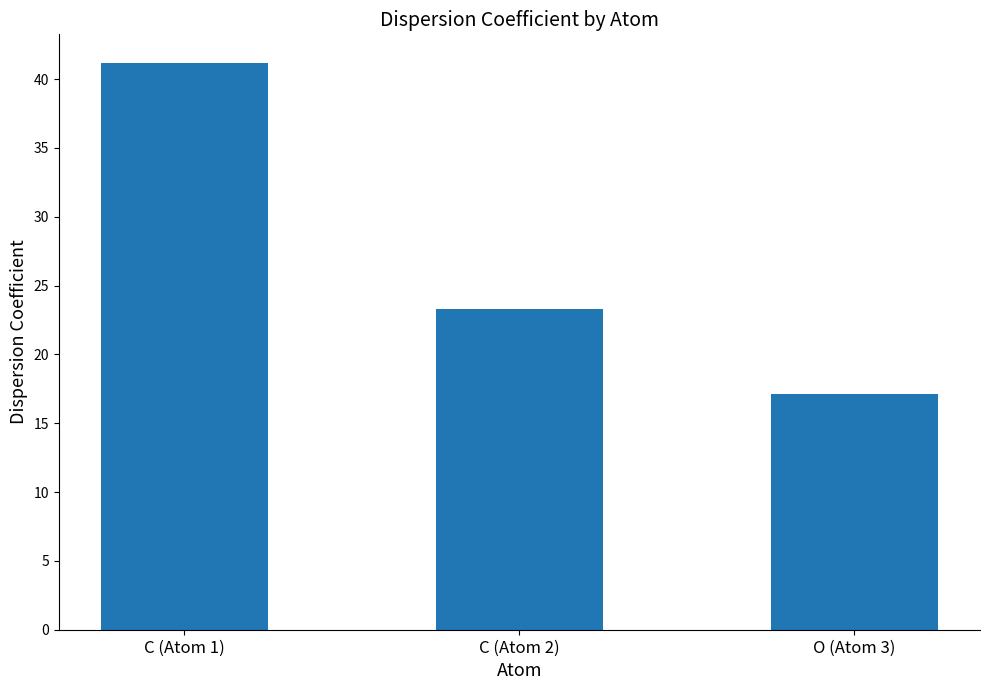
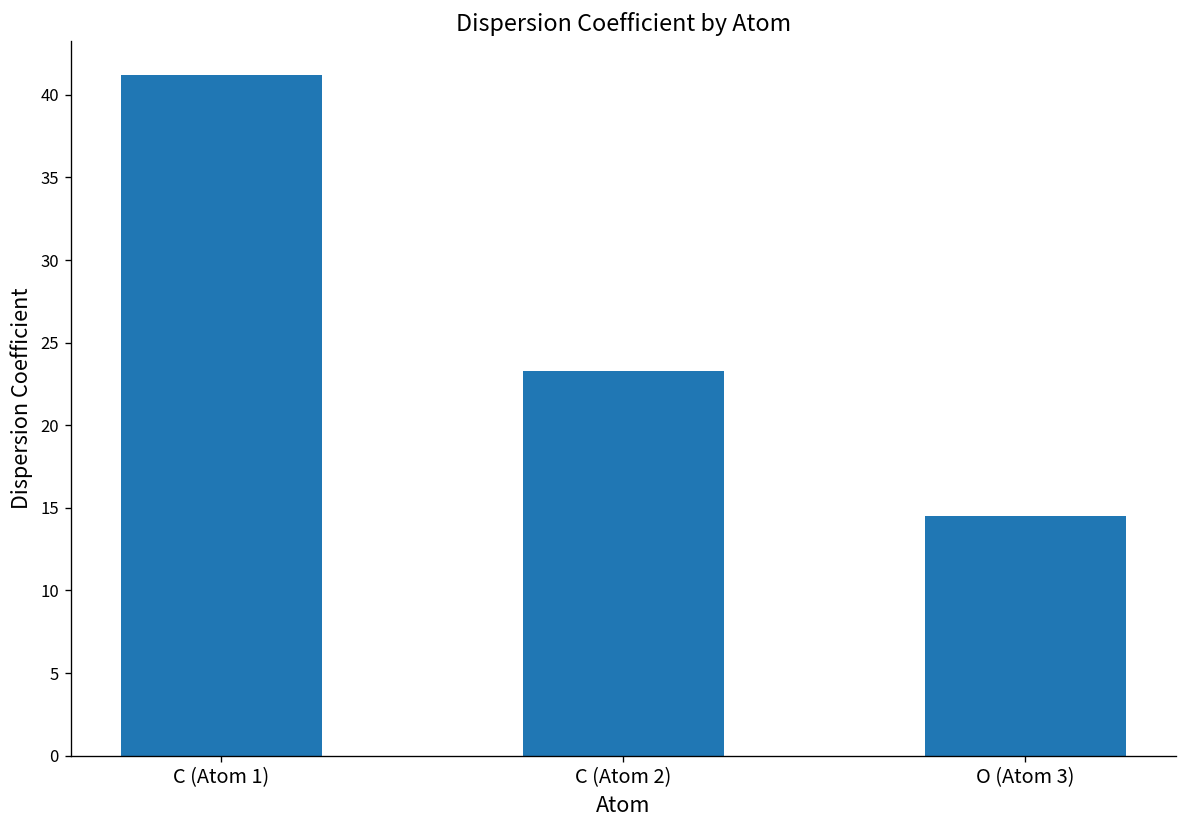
O (Atom 3): 17.1 -> 14.5
